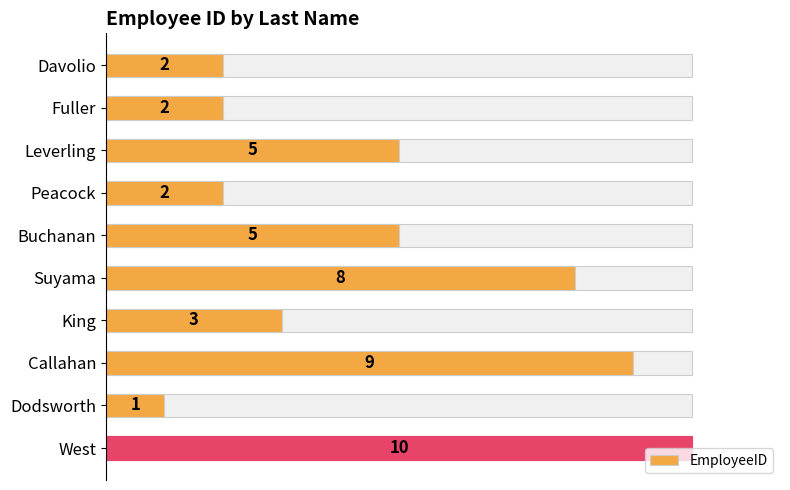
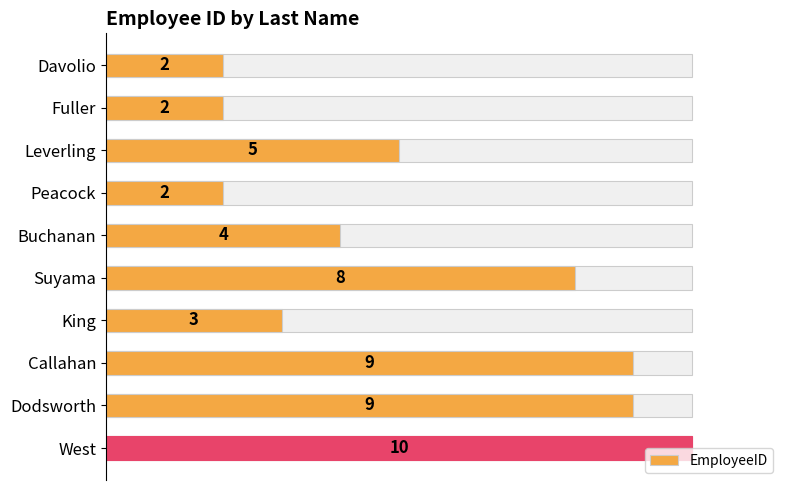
EmployeeID, Buchanan: 5 -> 4
EmployeeID, Dodsworth: 1 -> 9
